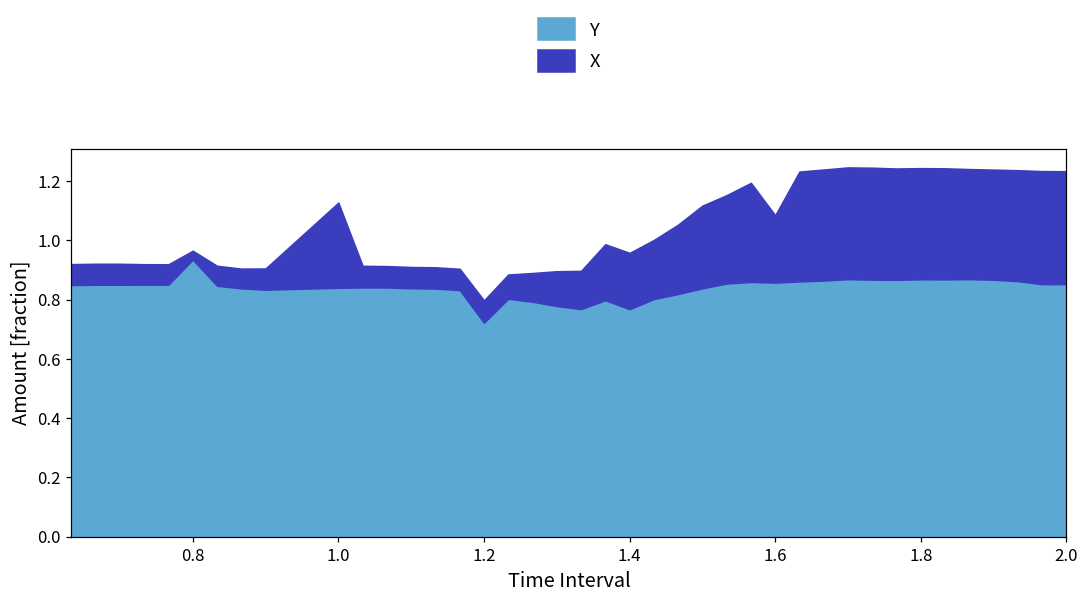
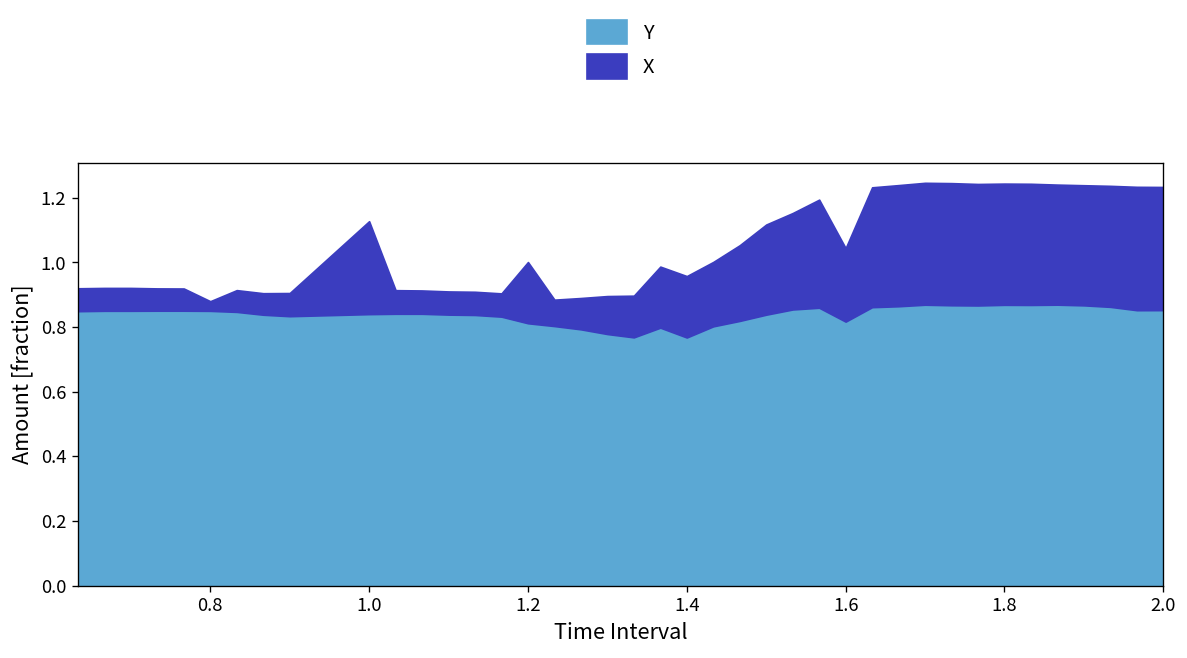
Y, 0.8: 0.94 -> 0.85
Y, 1.2: 0.72 -> 0.81
X, 1.2: 0.08 -> 0.19
Y, 1.6: 0.86 -> 0.82
